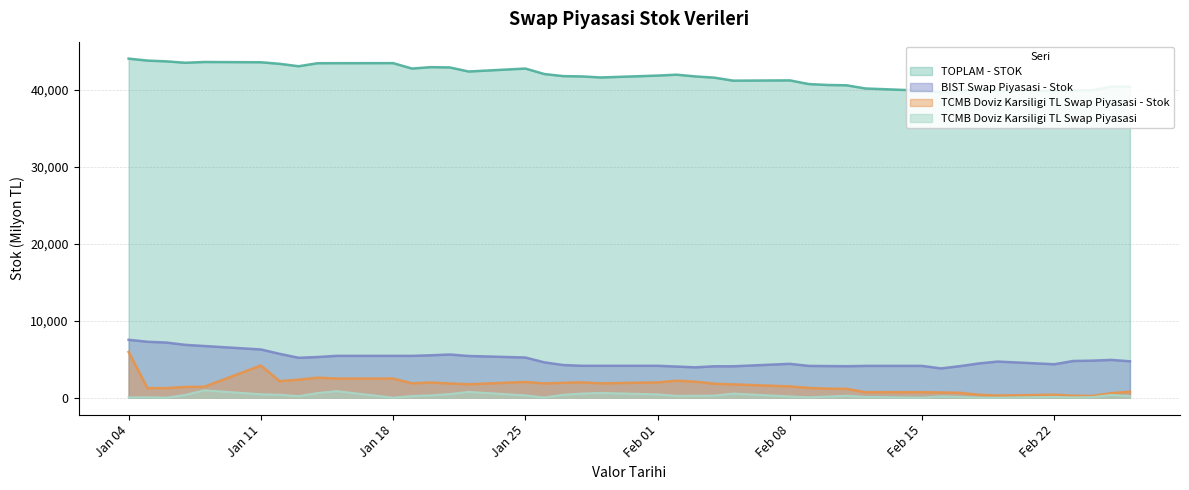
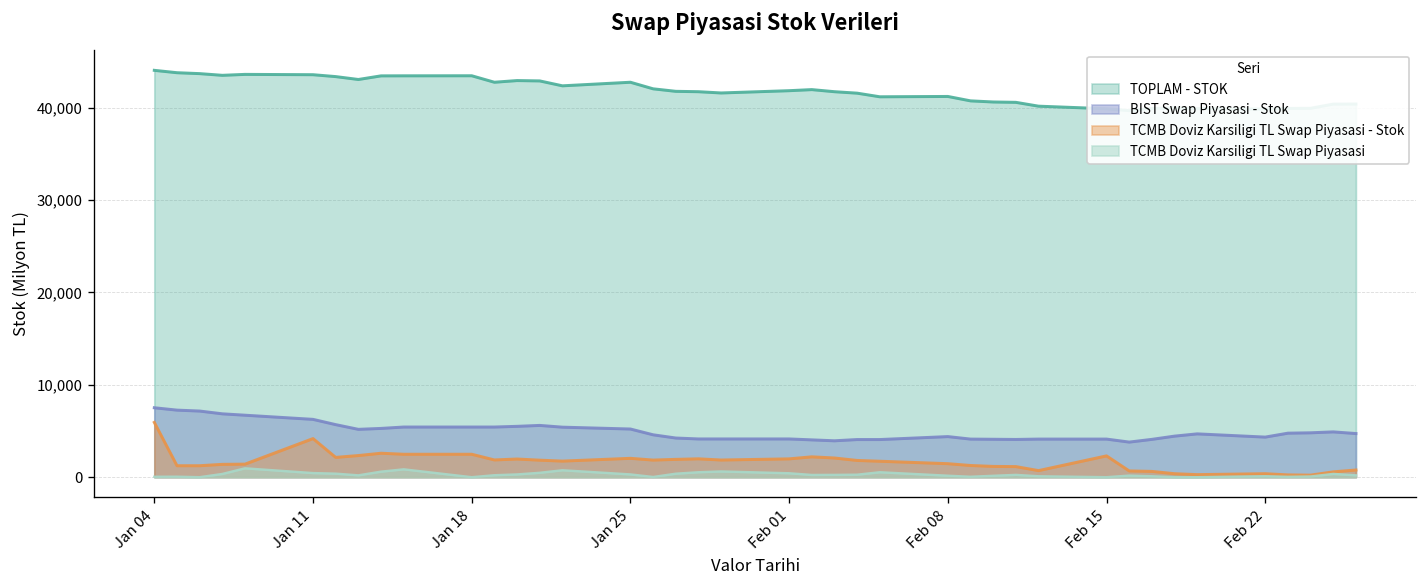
TCMB Doviz Karsiligi TL Swap Piyasasi - Stok, Feb 15: 1,000 -> 2,000
